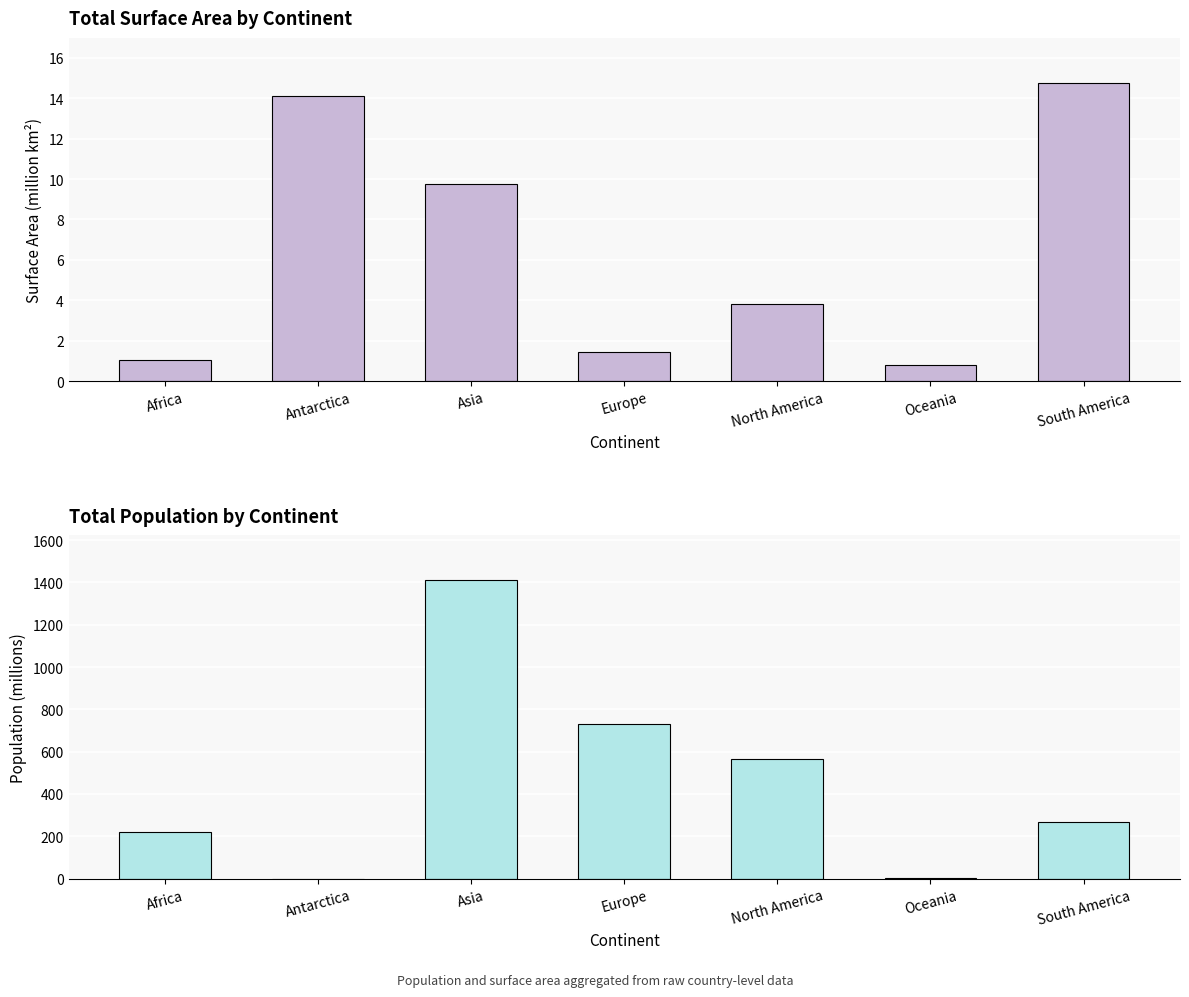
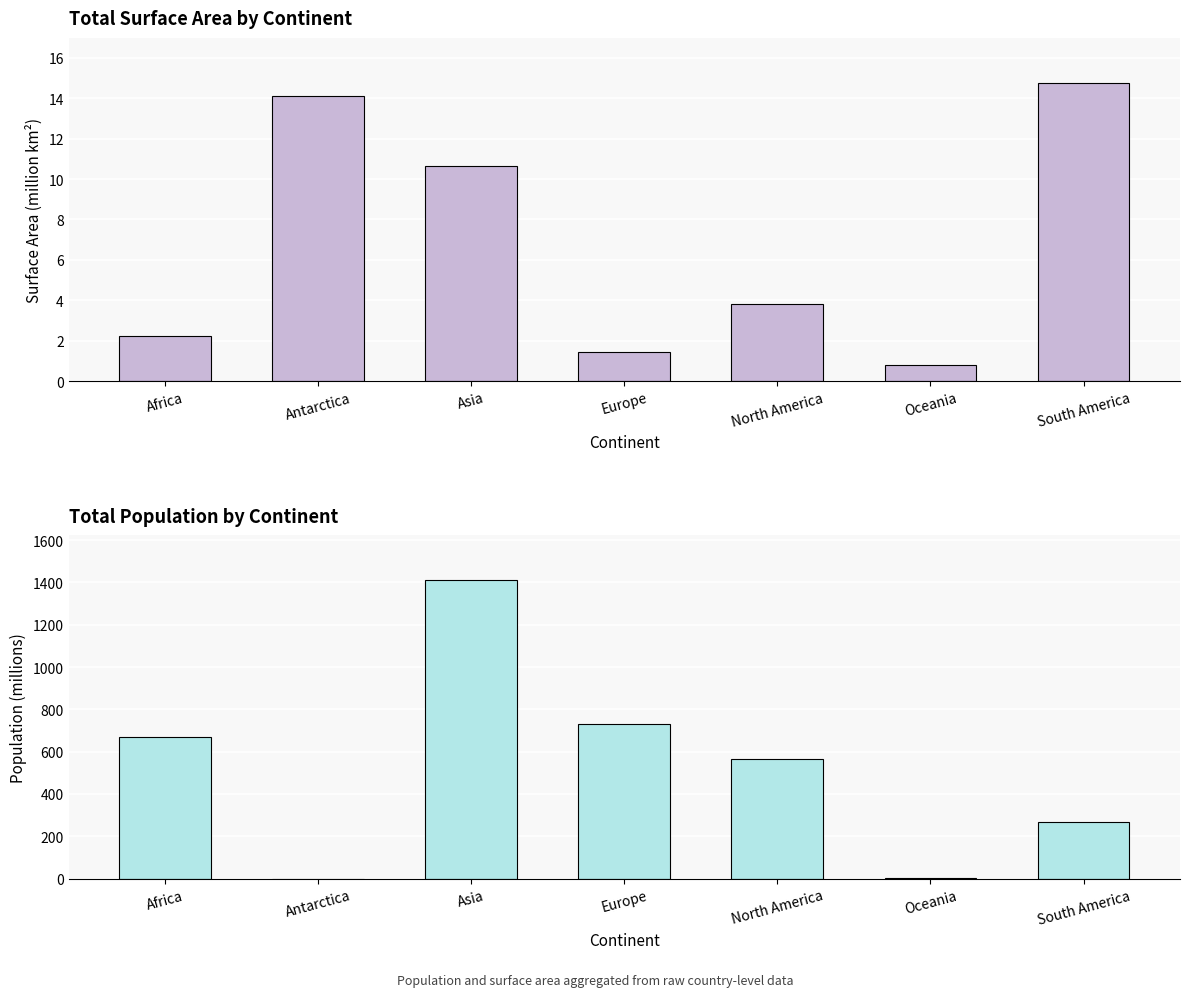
Total Surface Area by Continent, Africa: 1.1 -> 2.2
Total Surface Area by Continent, Asia: 9.8 -> 10.6
Total Population by Continent, Africa: 220 -> 670
